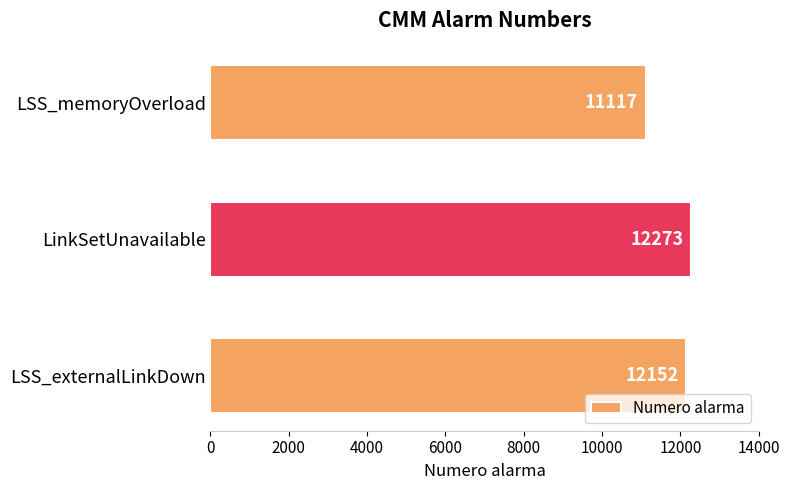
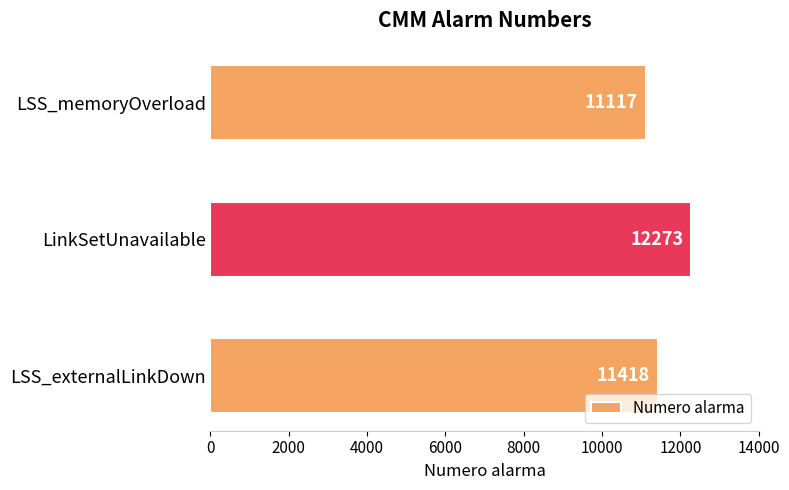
LSS_externalLinkDown: 12152 -> 11418
